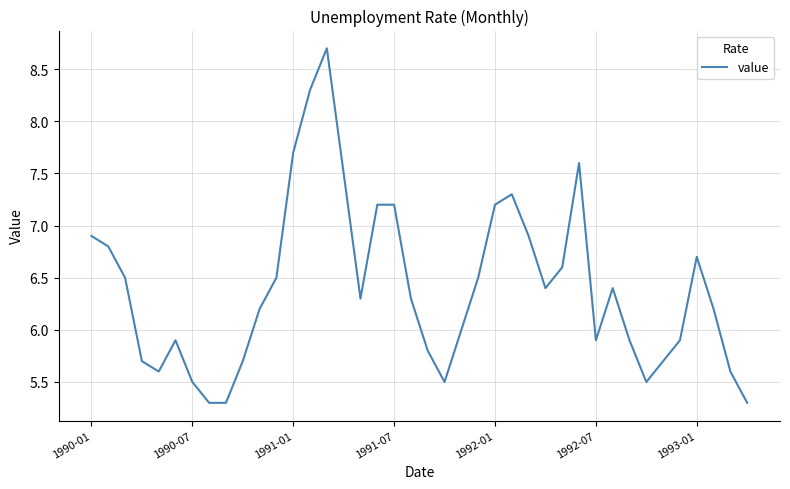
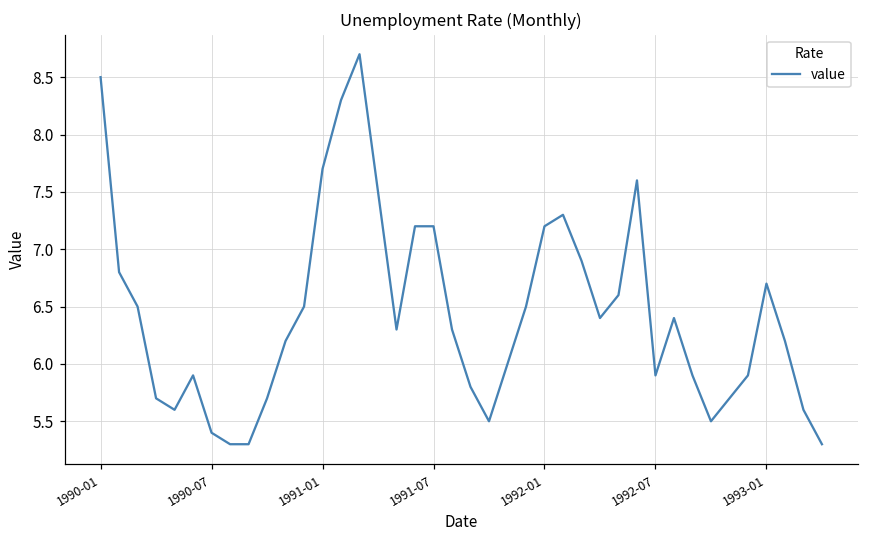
1990-01: 6.9 -> 8.5
1990-07: 5.5 -> 5.4
